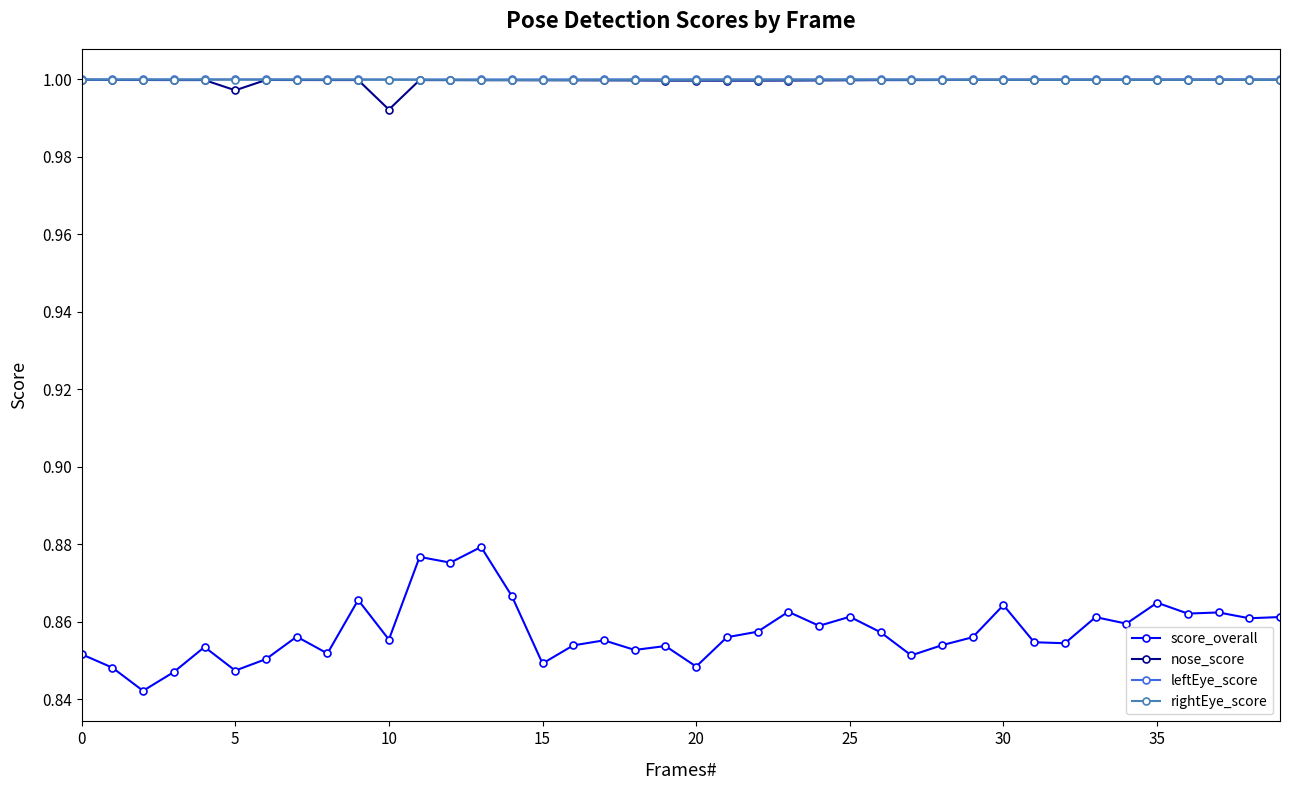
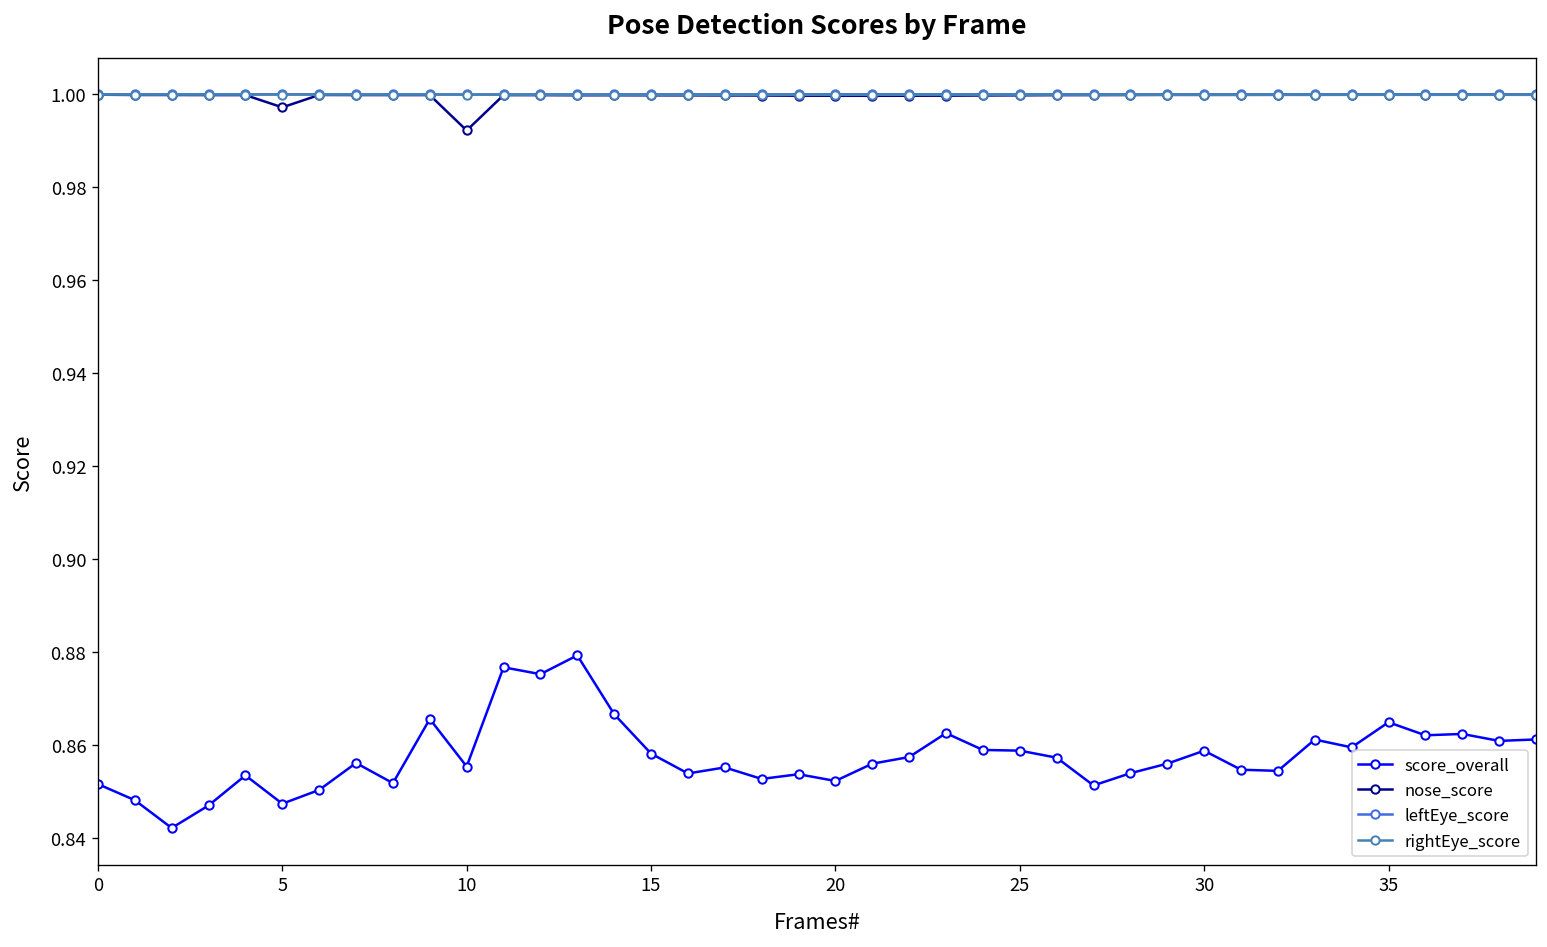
score_overall, 15: 0.849 -> 0.858
score_overall, 20: 0.848 -> 0.852
score_overall, 25: 0.861 -> 0.859
score_overall, 30: 0.864 -> 0.859
